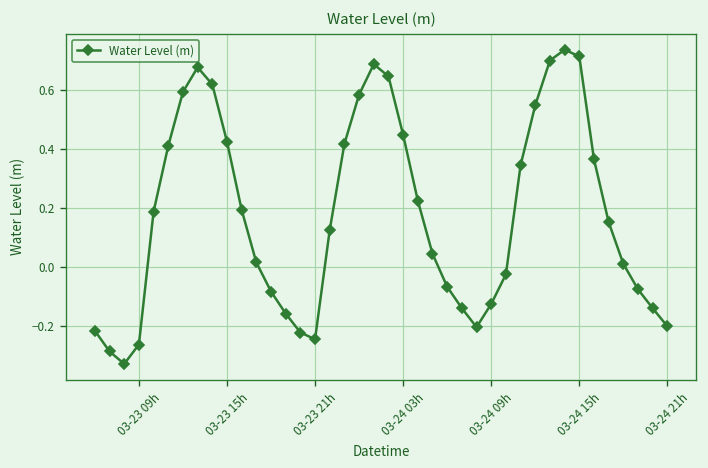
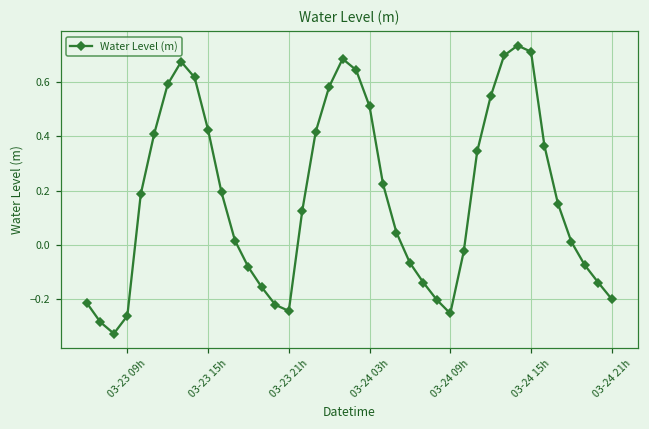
03-24 03h: 0.45 -> 0.51
03-24 09h: -0.13 -> -0.25
